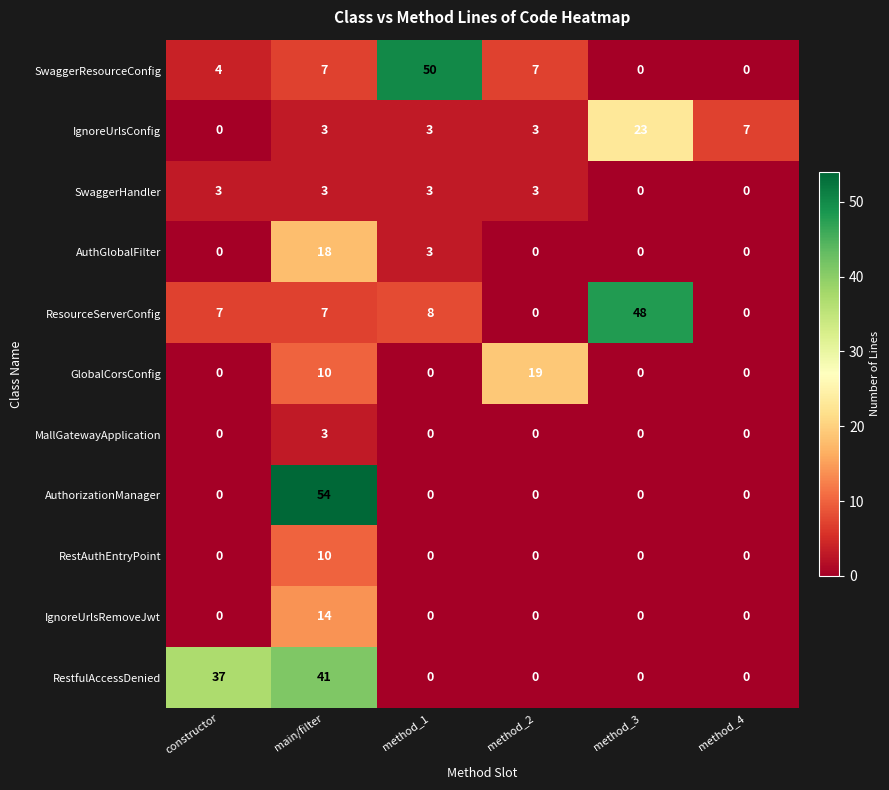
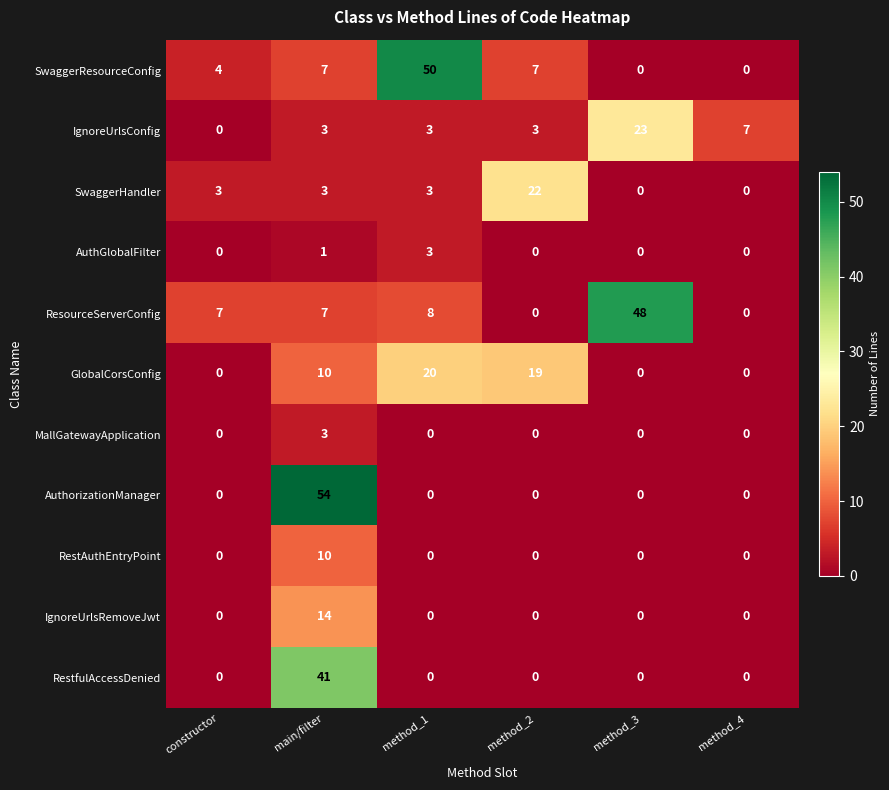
SwaggerHandler, method_2: 3 -> 22
AuthGlobalFilter, main/filter: 18 -> 1
GlobalCorsConfig, method_1: 0 -> 20
RestfulAccessDenied, constructor: 37 -> 0
